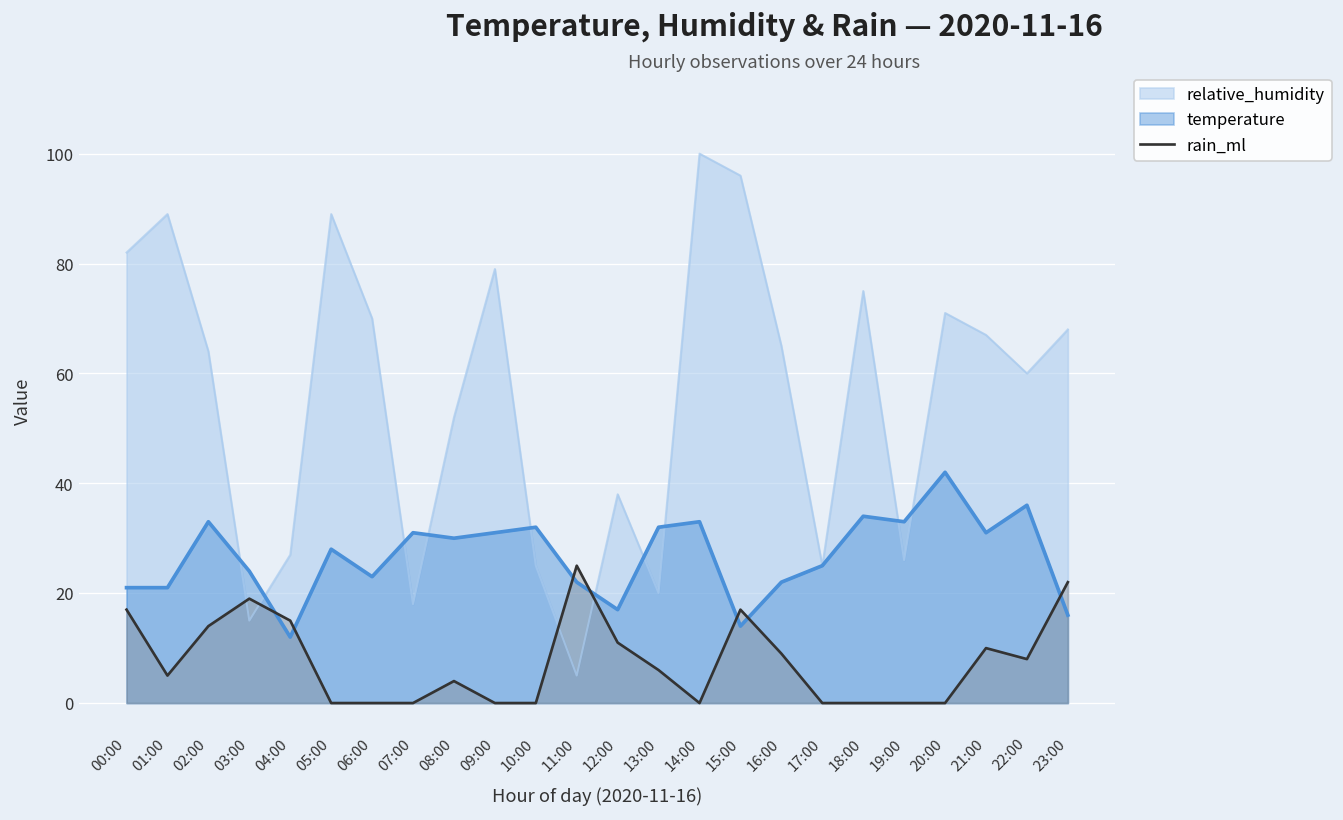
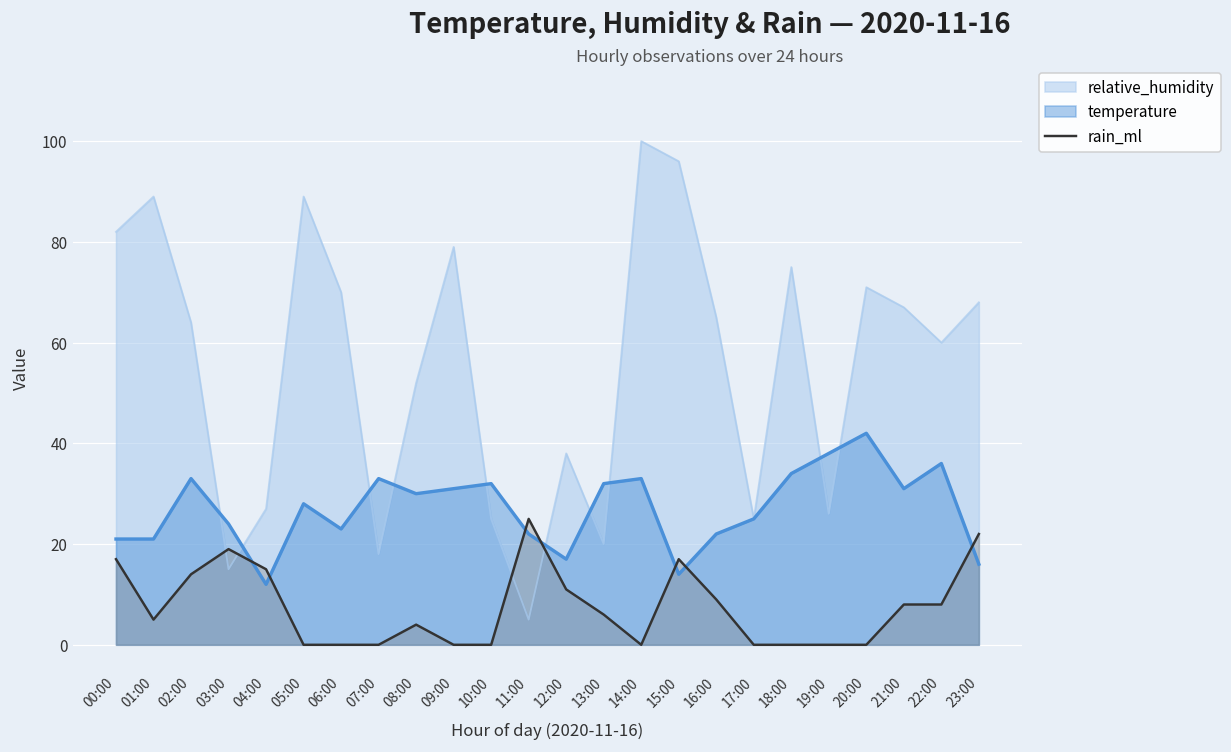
temperature, 07:00: 31 -> 33
temperature, 19:00: 33 -> 38
rain_ml, 21:00: 10 -> 8
